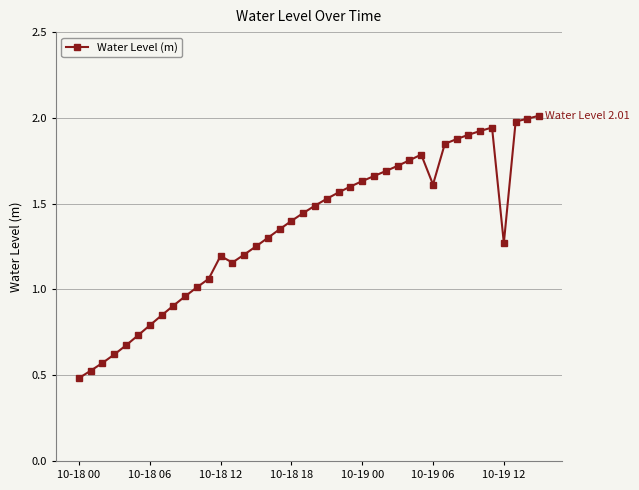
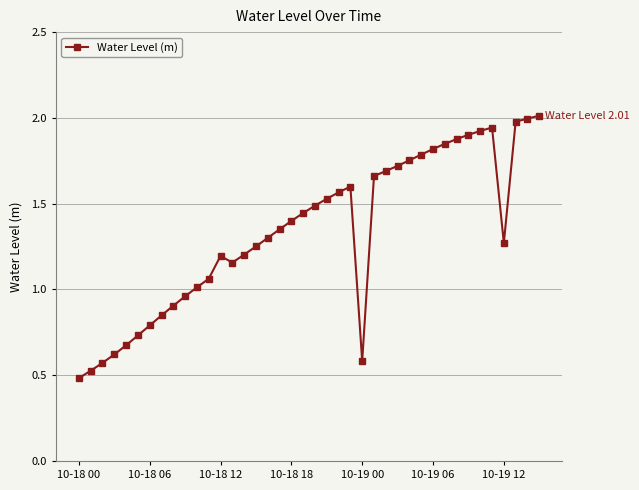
10-19 00: 1.63 -> 0.58
10-19 06: 1.61 -> 1.82
